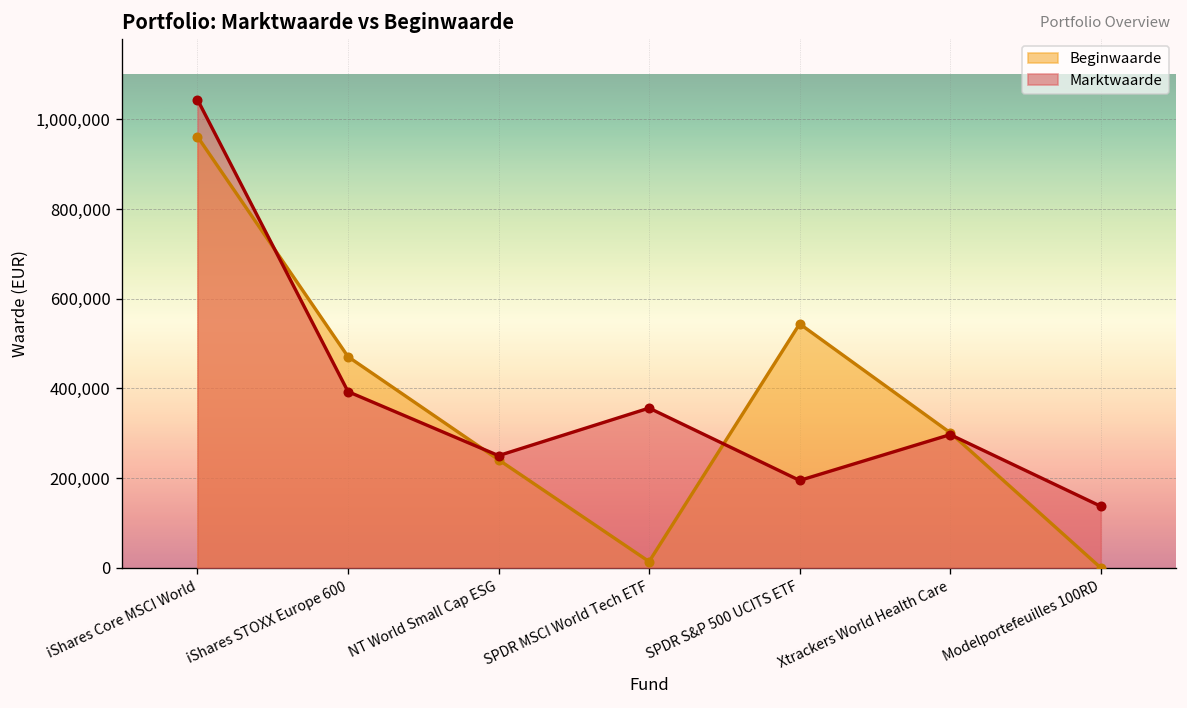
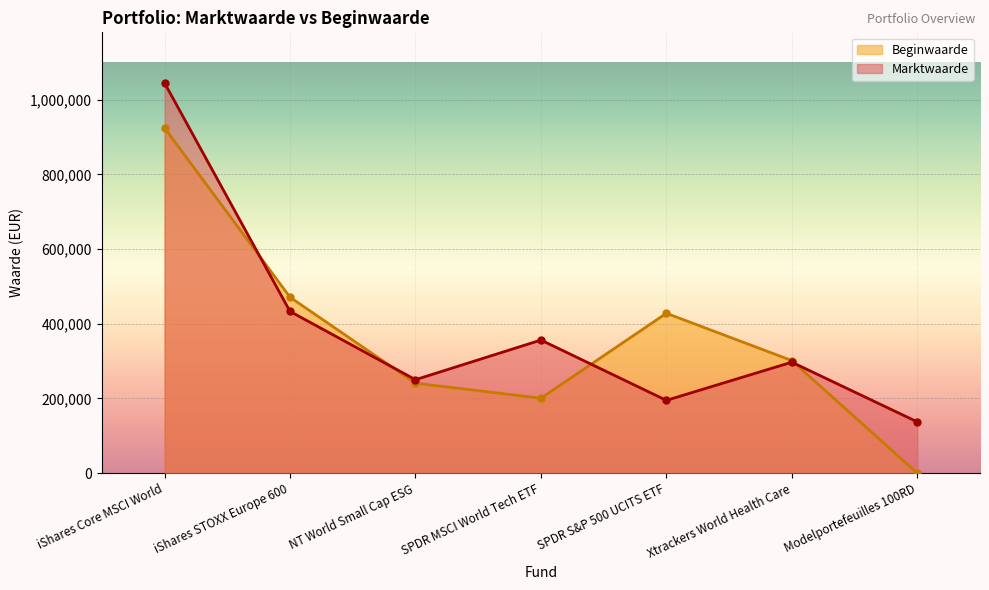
Beginwaarde, iShares Core MSCI World: 960,000 -> 920,000
Marktwaarde, iShares STOXX Europe 600: 390,000 -> 430,000
Beginwaarde, SPDR MSCI World Tech ETF: 10,000 -> 200,000
Beginwaarde, SPDR S&P 500 UCITS ETF: 540,000 -> 430,000
